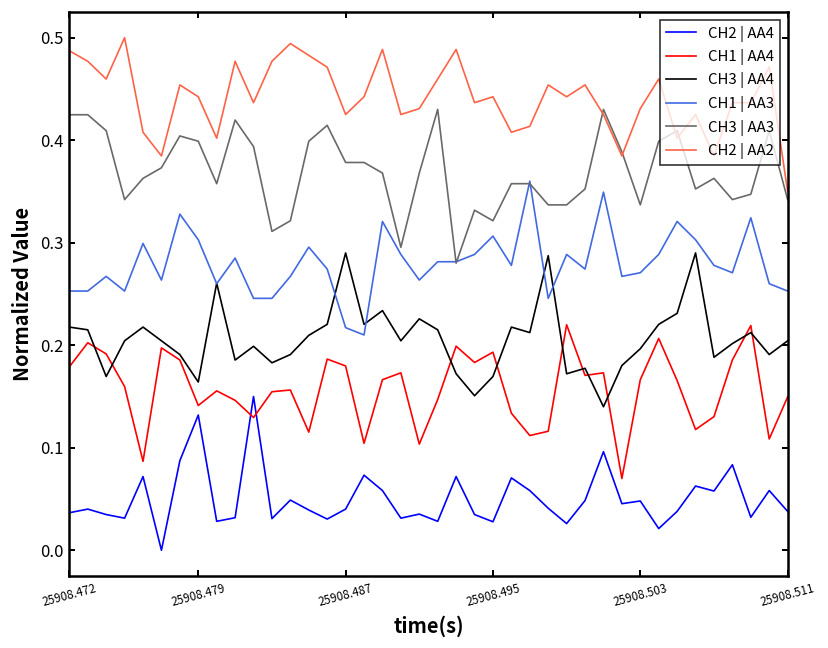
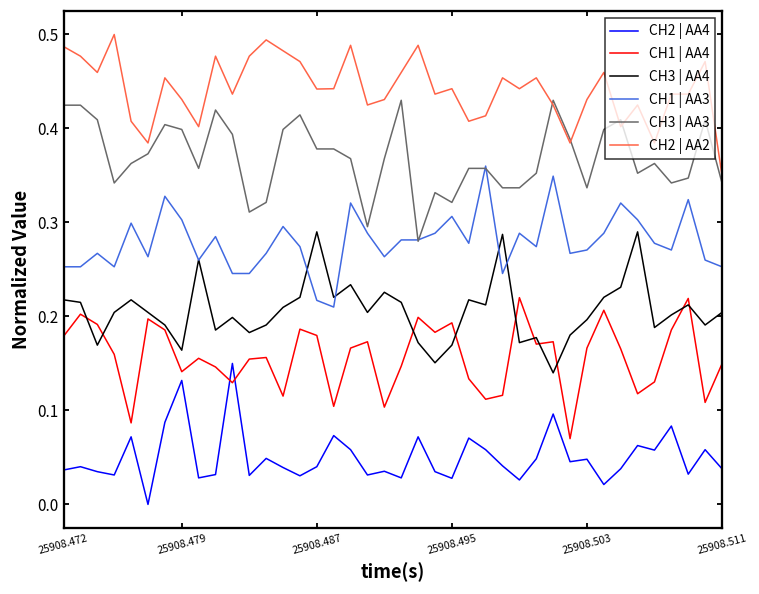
CH2 | AA2, 25908.479: 0.44 -> 0.43
CH2 | AA2, 25908.487: 0.42 -> 0.44
